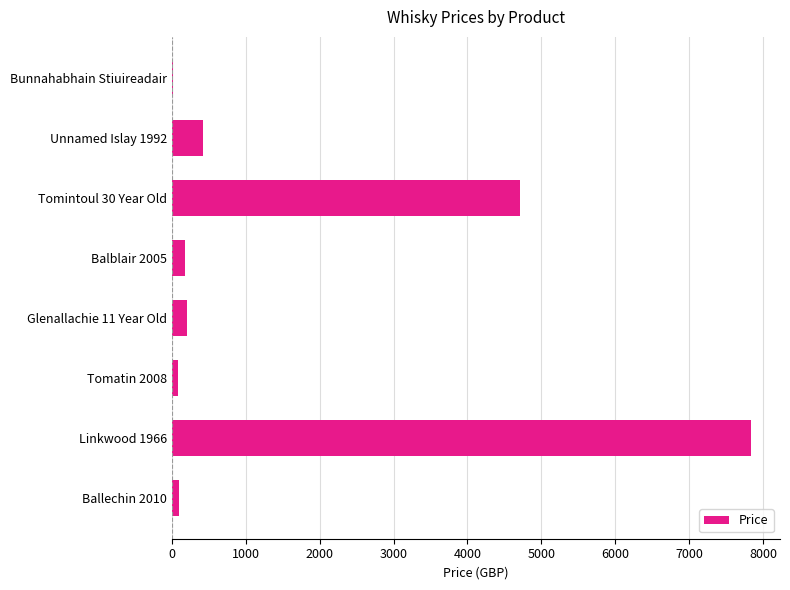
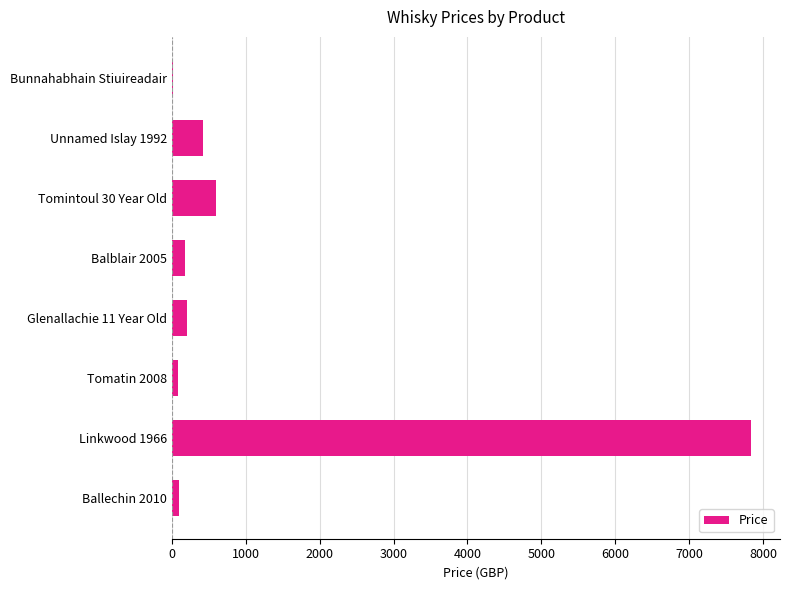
Tomintoul 30 Year Old: 4700 -> 600
